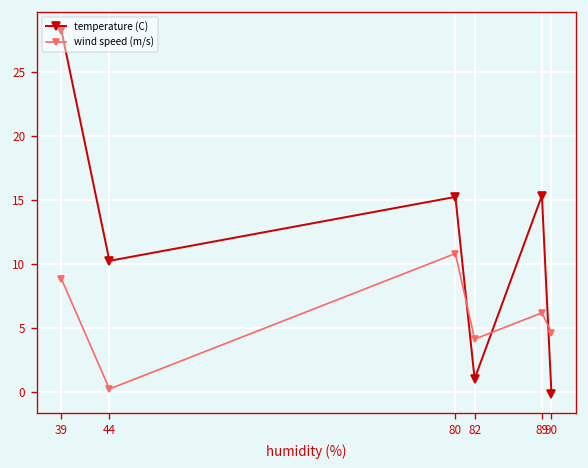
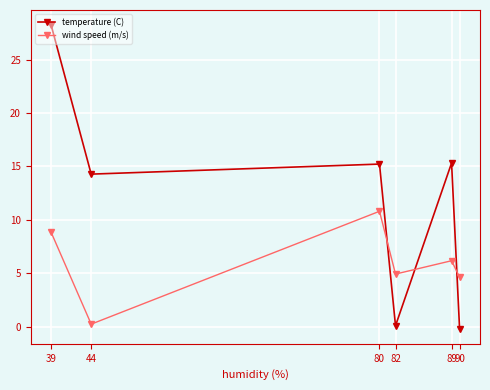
temperature (C), 44: 10.2 -> 14.3
temperature (C), 82: 1.0 -> 0.1
wind speed (m/s), 82: 4.1 -> 4.9
